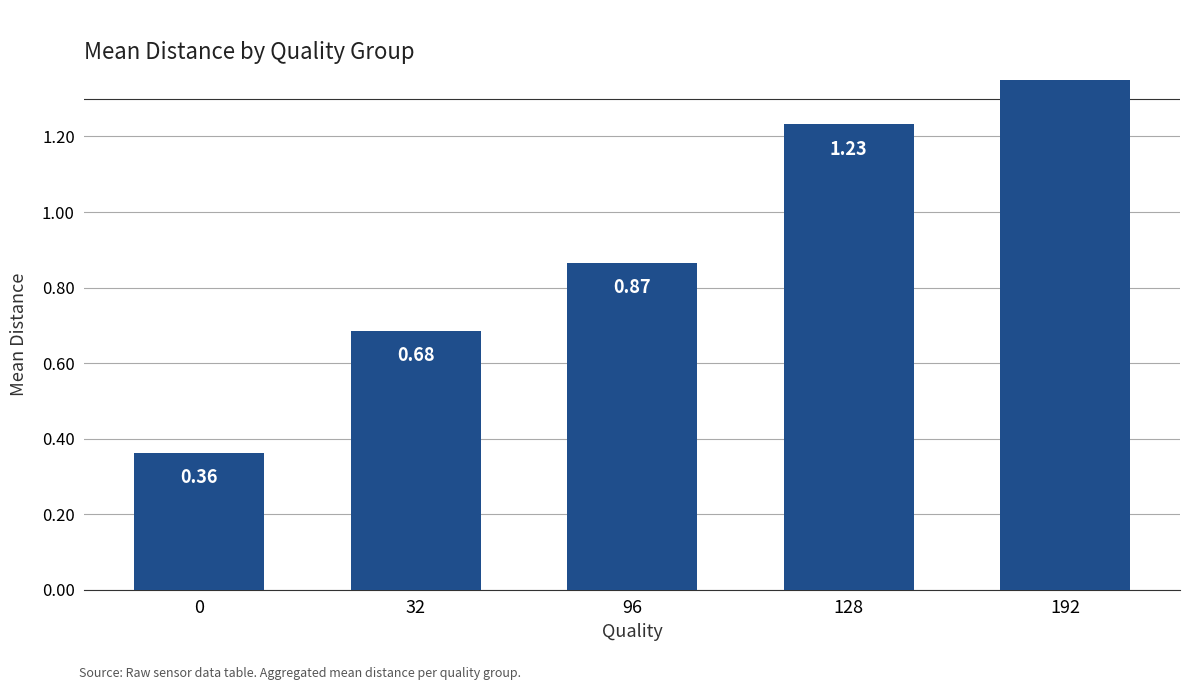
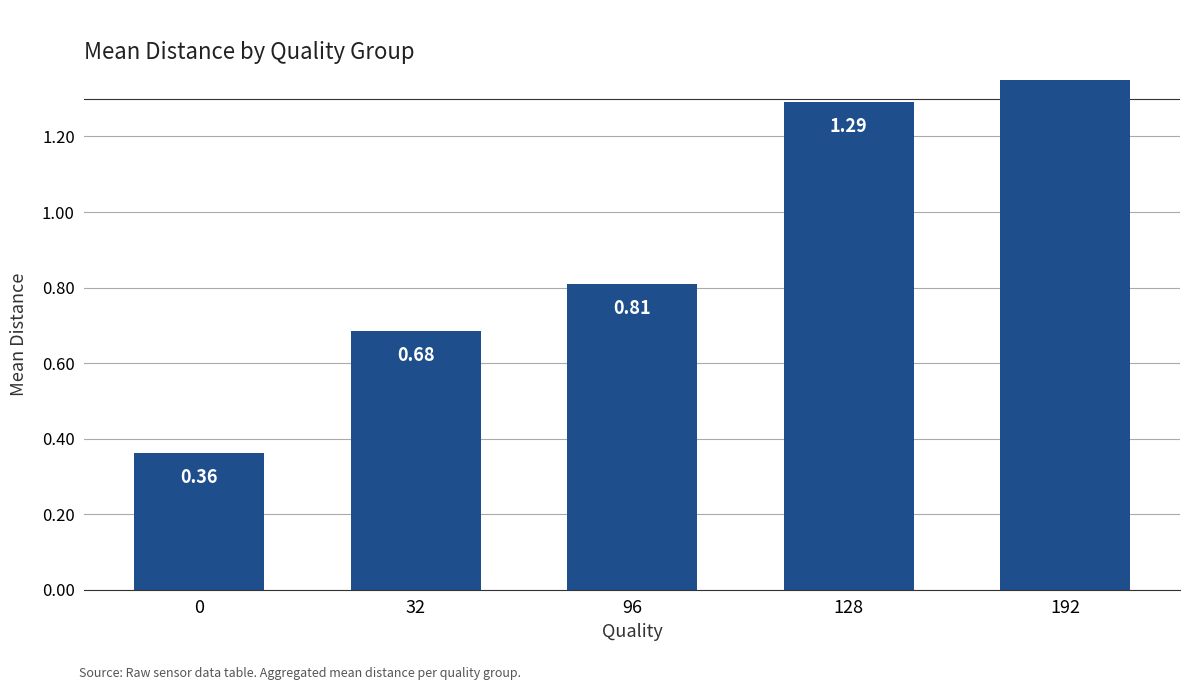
96: 0.87 -> 0.81
128: 1.23 -> 1.29
